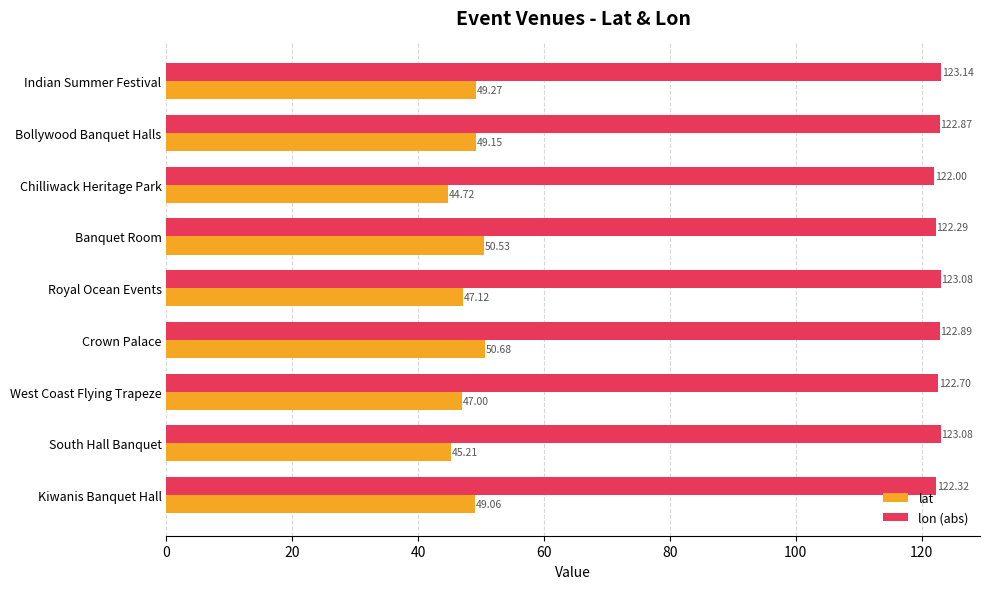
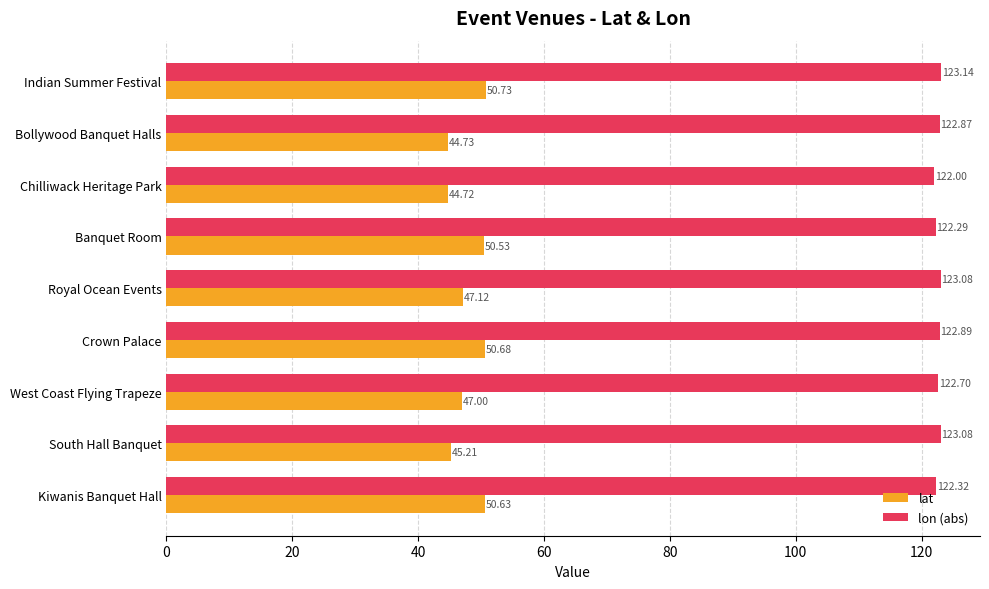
lat, Indian Summer Festival: 49.27 -> 50.73
lat, Bollywood Banquet Halls: 49.15 -> 44.73
lat, Kiwanis Banquet Hall: 49.06 -> 50.63
